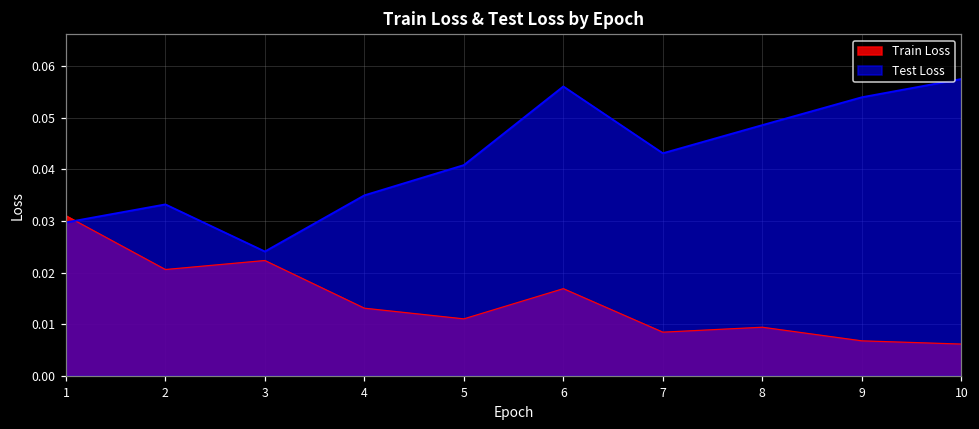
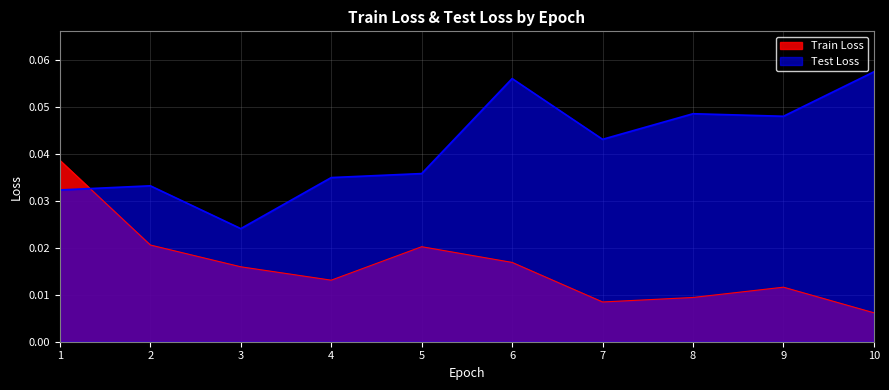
Train Loss, 1: 0.031 -> 0.039
Test Loss, 1: 0.030 -> 0.032
Train Loss, 3: 0.022 -> 0.016
Train Loss, 5: 0.011 -> 0.020
Test Loss, 5: 0.041 -> 0.036
Train Loss, 9: 0.007 -> 0.012
Test Loss, 9: 0.054 -> 0.048
